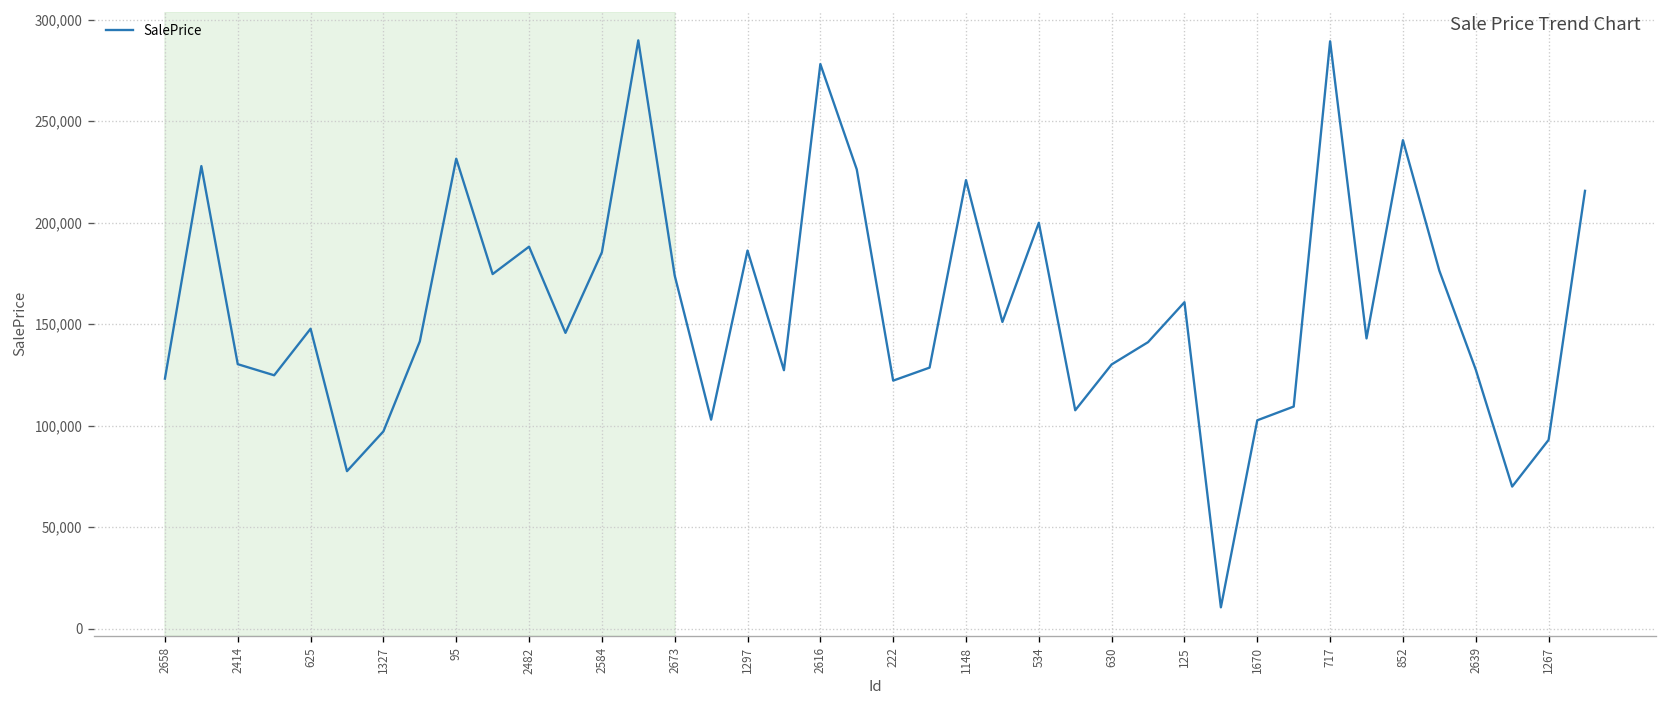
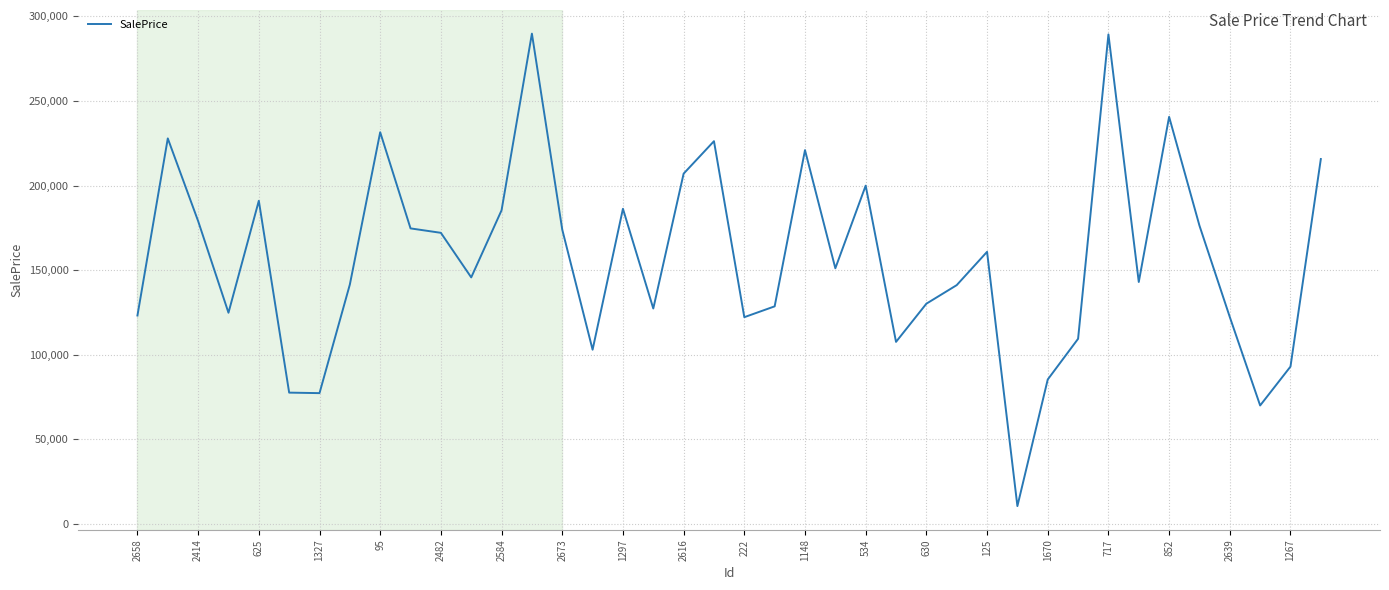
2414: 130,000 -> 179,000
625: 148,000 -> 191,000
1327: 97,000 -> 77,000
2482: 188,000 -> 172,000
2616: 278,000 -> 207,000
1670: 103,000 -> 85,000
2639: 128,000 -> 122,000
